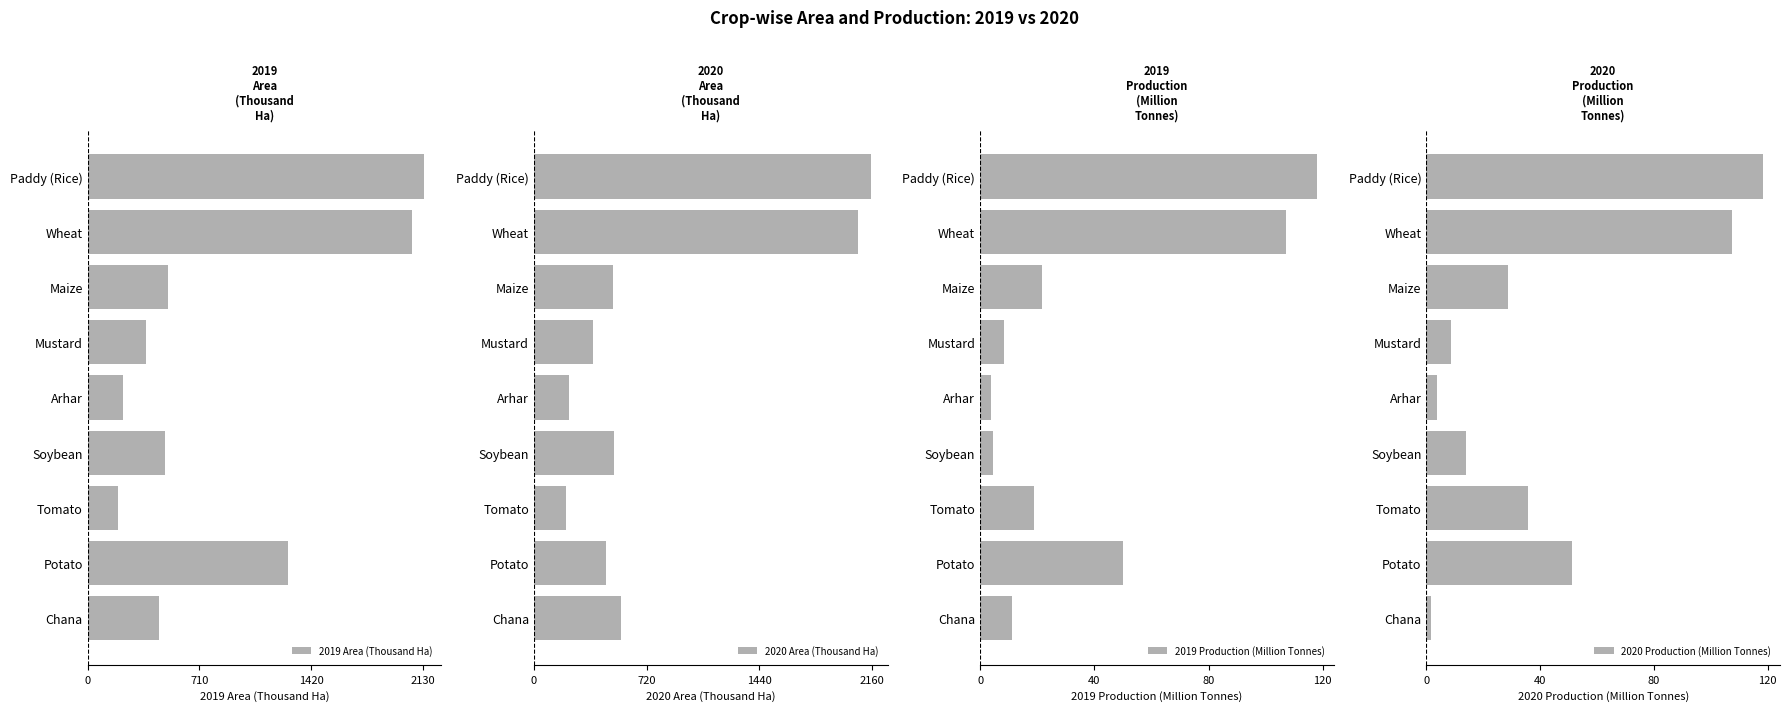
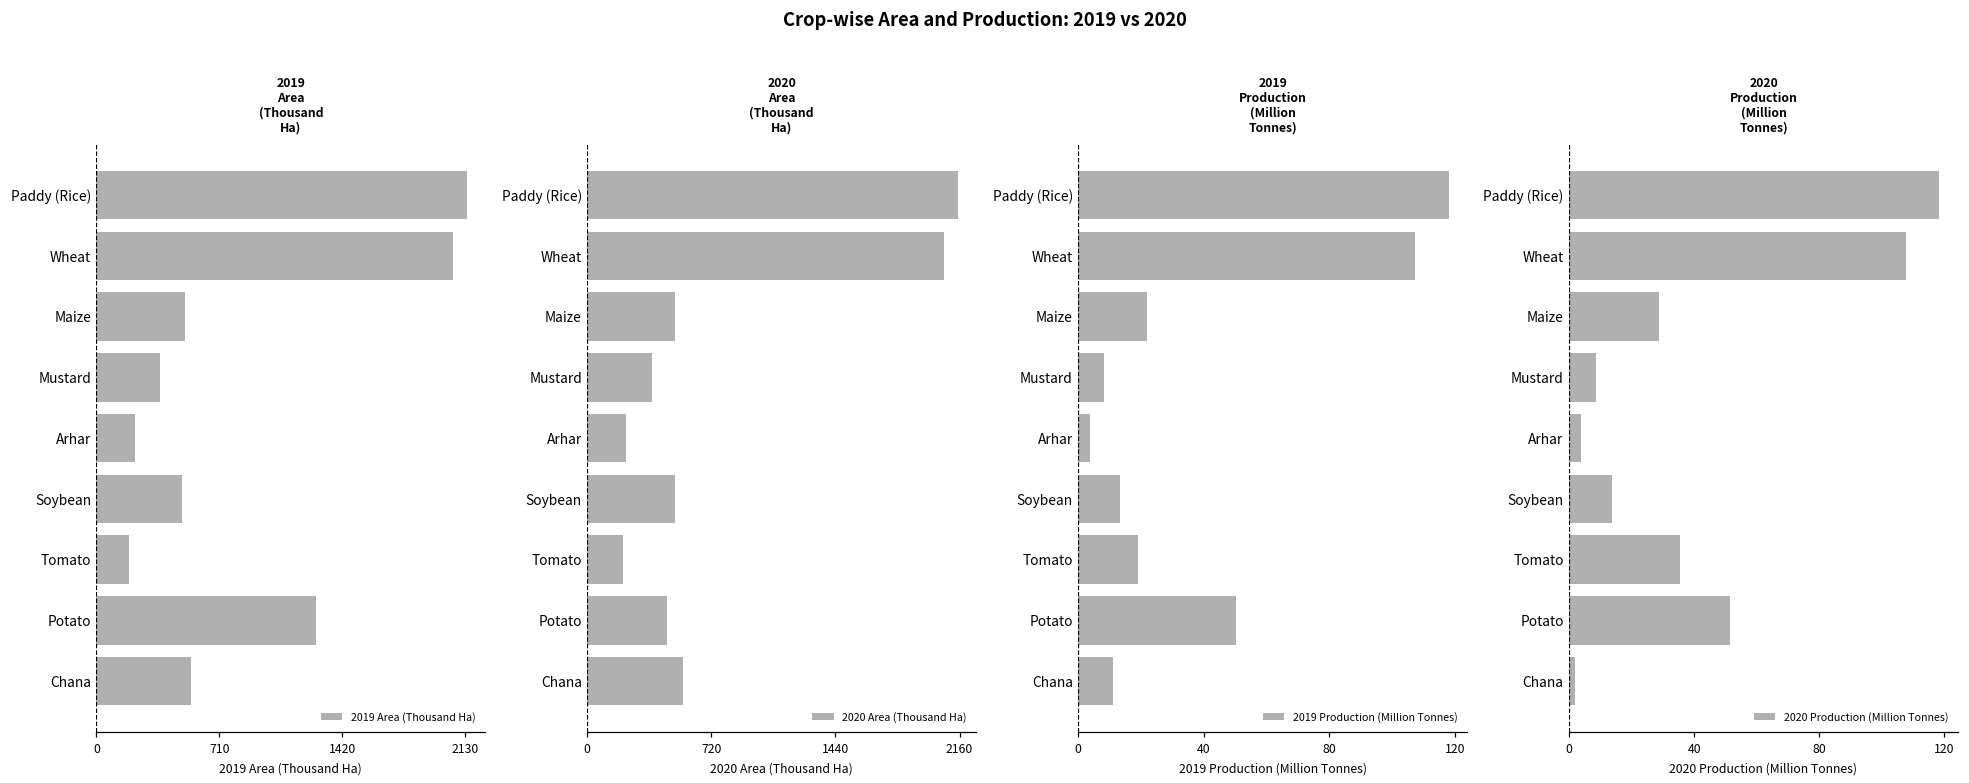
2019 Area (Thousand Ha), Chana: 450 -> 550
2019 Production (Million Tonnes), Soybean: 4 -> 13
